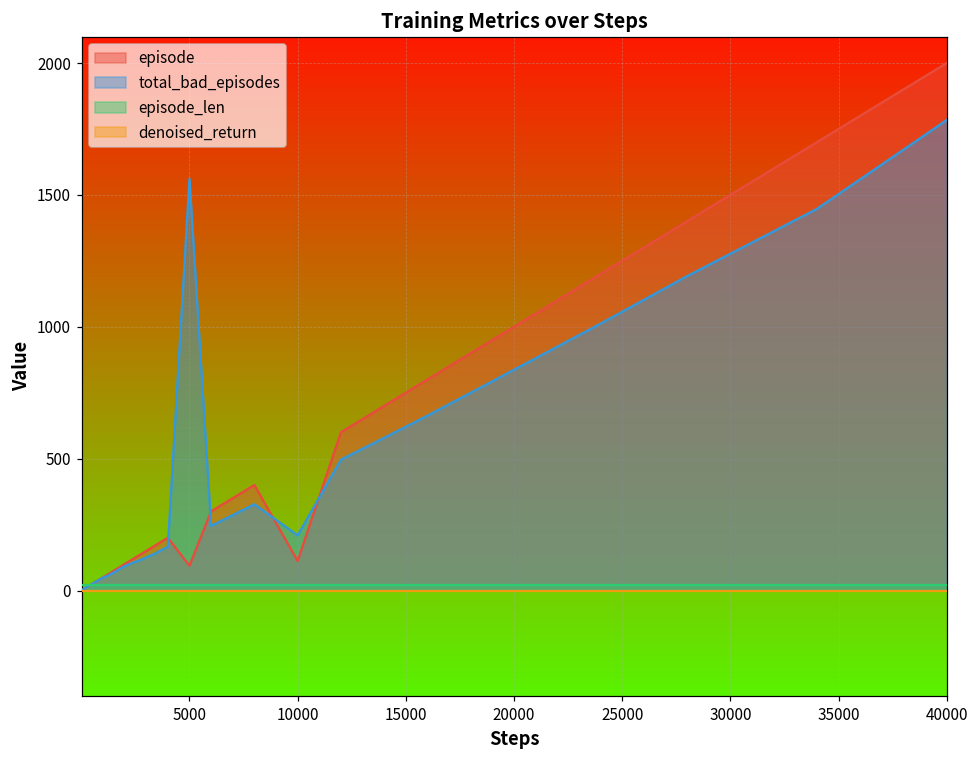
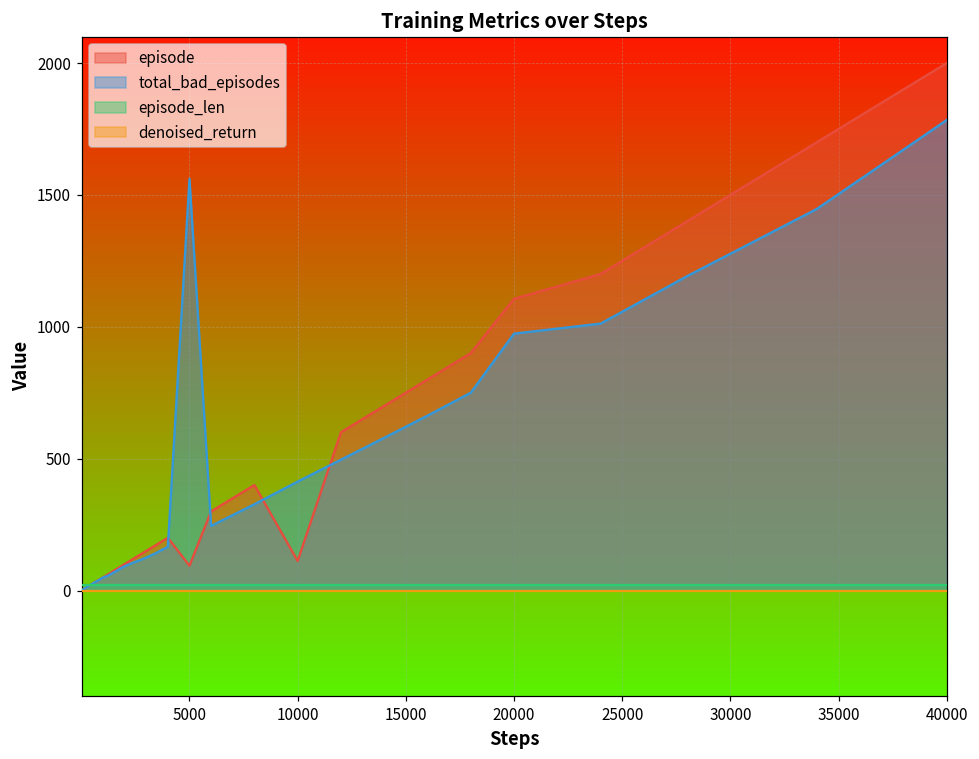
total_bad_episodes, 10000: 210 -> 410
episode, 20000: 1000 -> 1110
total_bad_episodes, 20000: 840 -> 970
